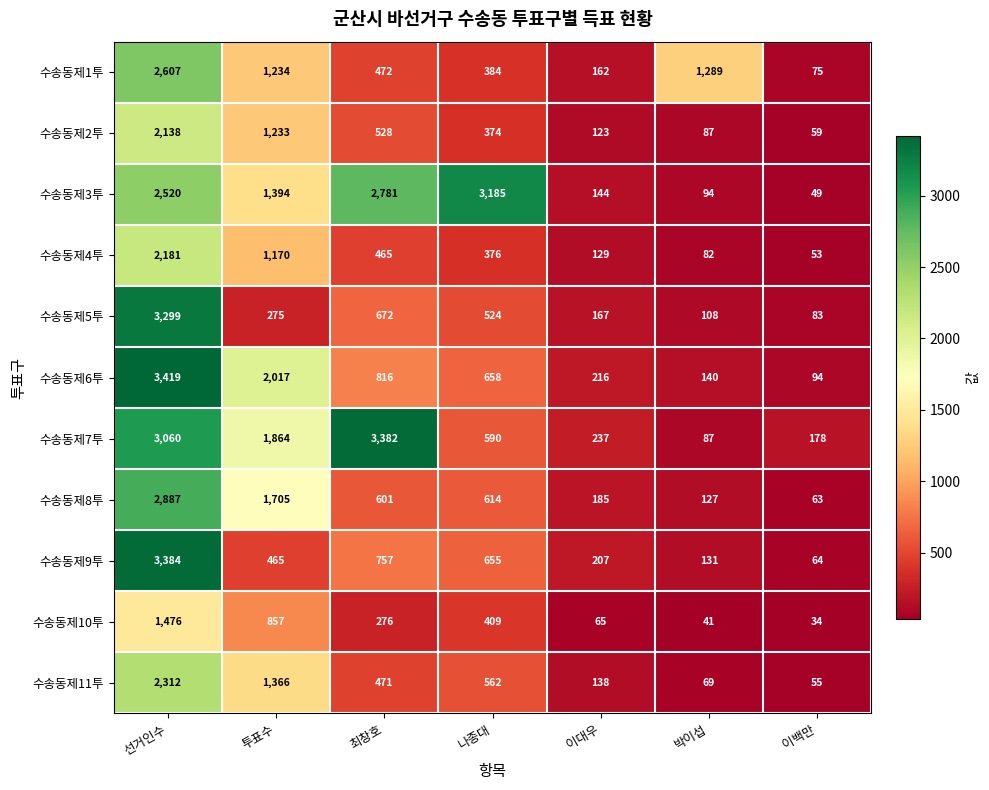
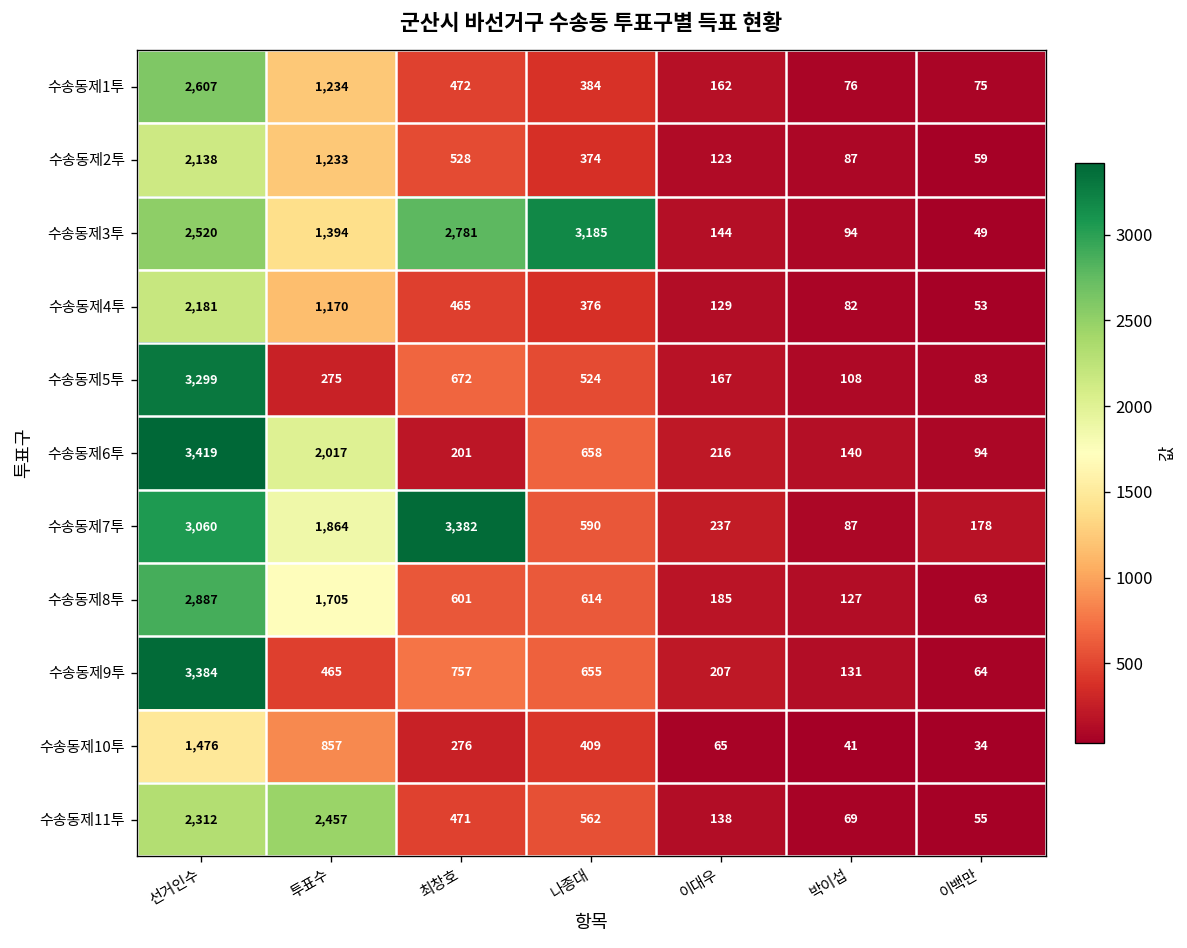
수송동제1투, 박이섭: 1,289 -> 76
수송동제6투, 최창호: 816 -> 201
수송동제11투, 투표수: 1,366 -> 2,457
